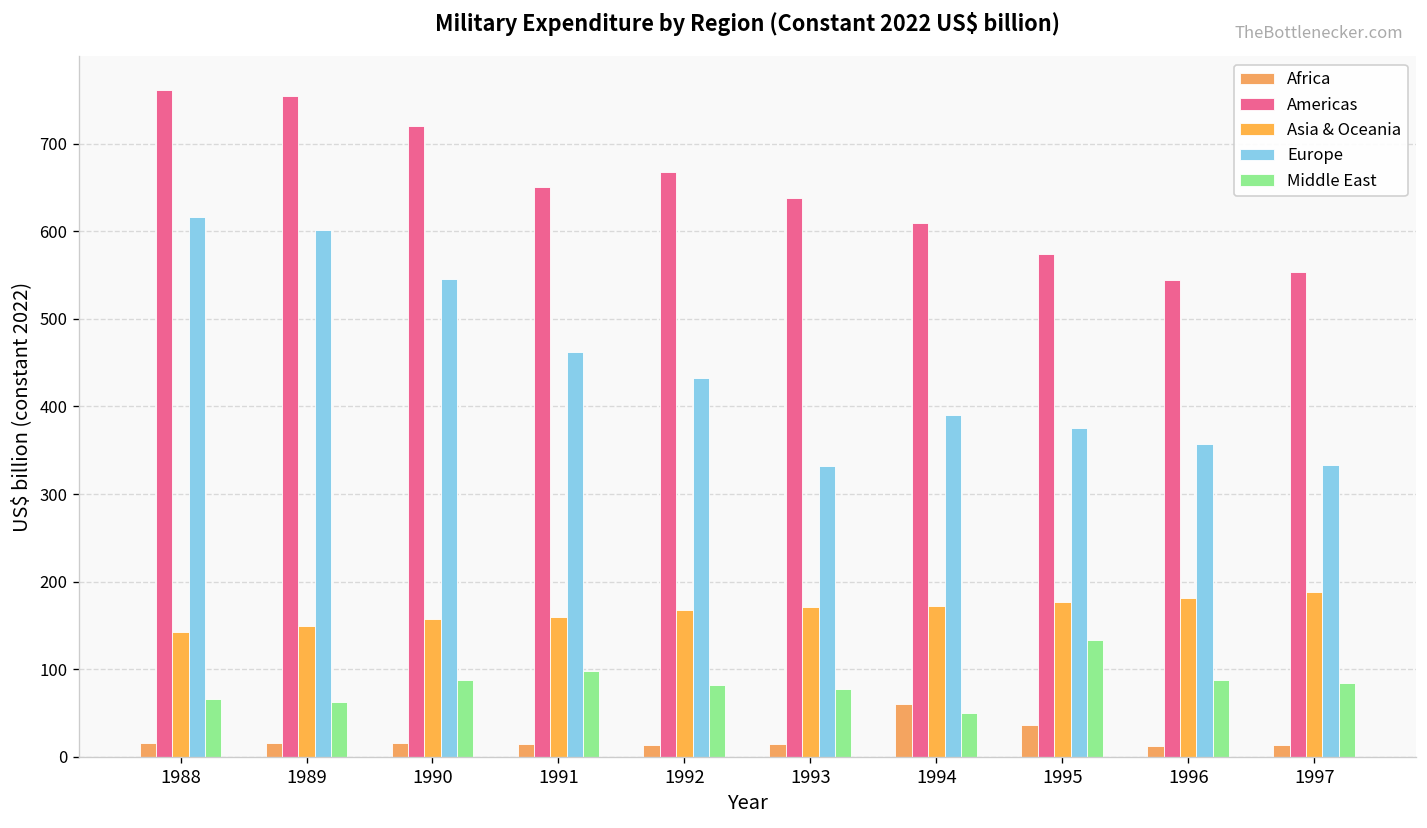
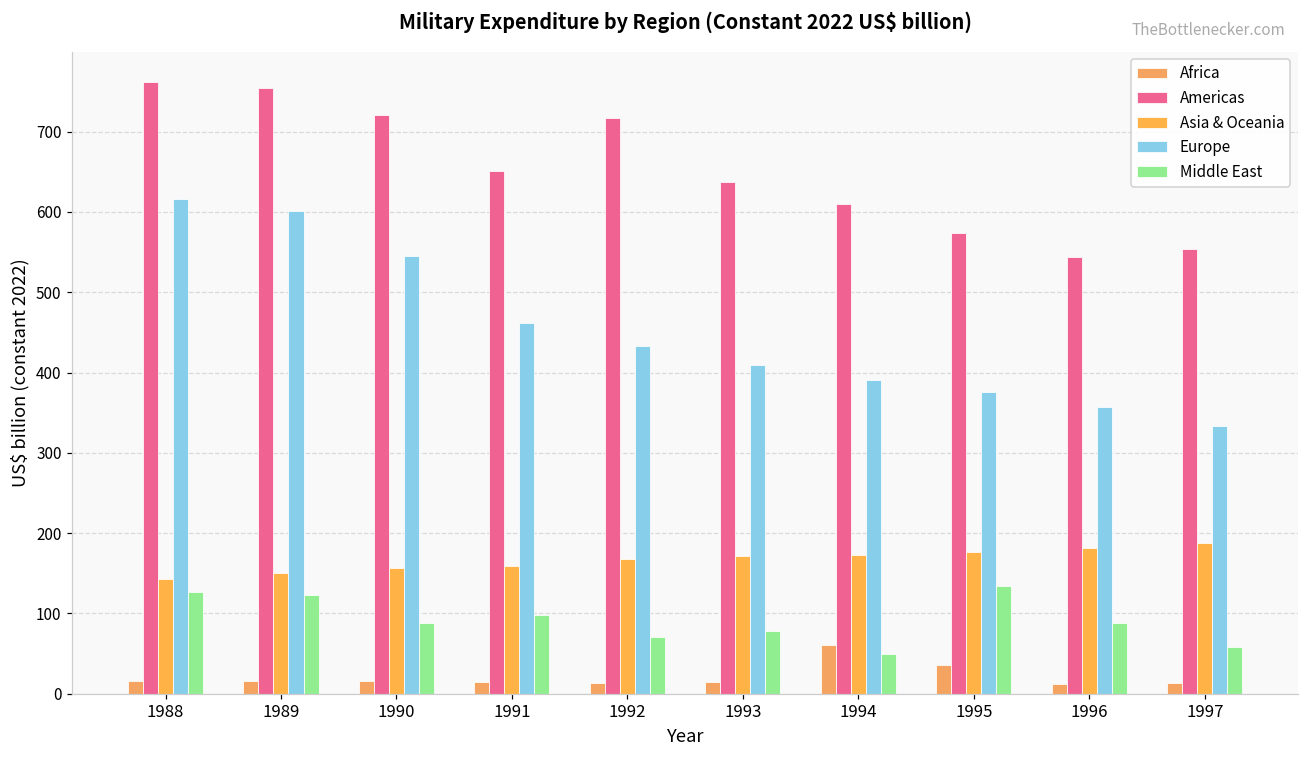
Middle East, 1988: 70 -> 130
Middle East, 1989: 60 -> 120
Americas, 1992: 670 -> 720
Middle East, 1992: 80 -> 70
Europe, 1993: 330 -> 410
Middle East, 1997: 80 -> 60
